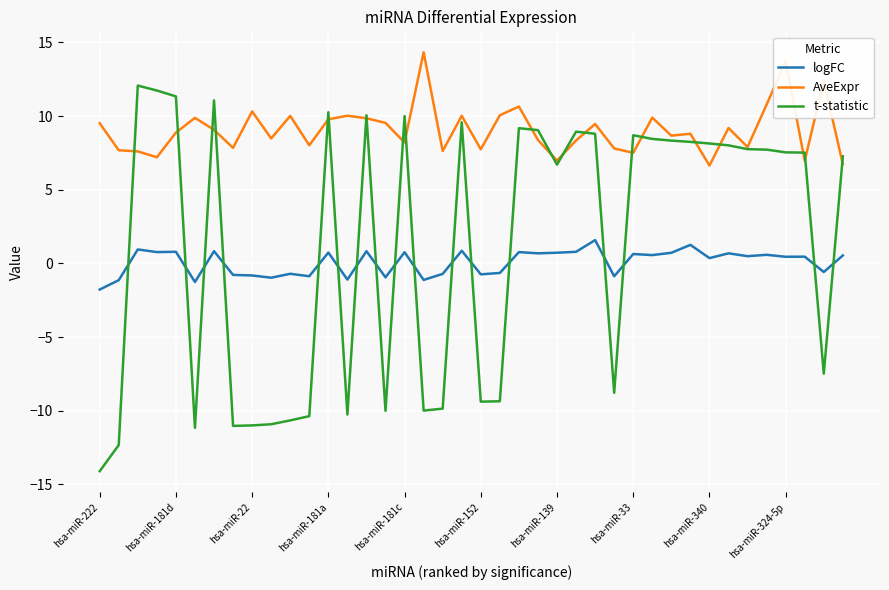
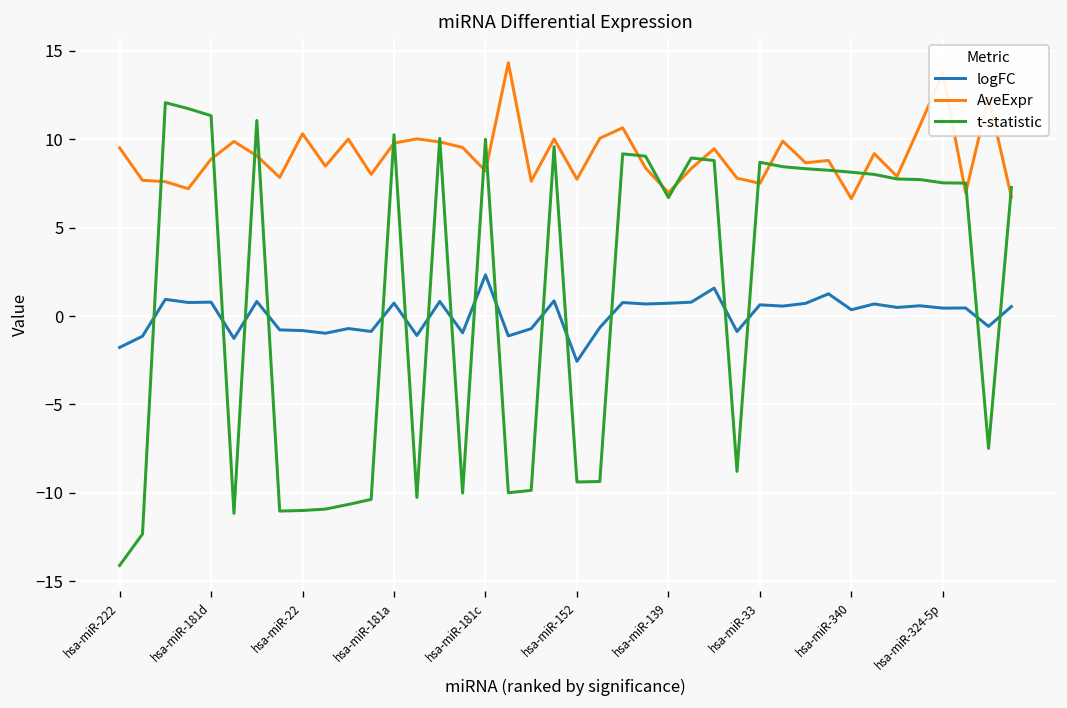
logFC, hsa-miR-181c: 0.8 -> 2.3
logFC, hsa-miR-152: -0.7 -> -2.6
